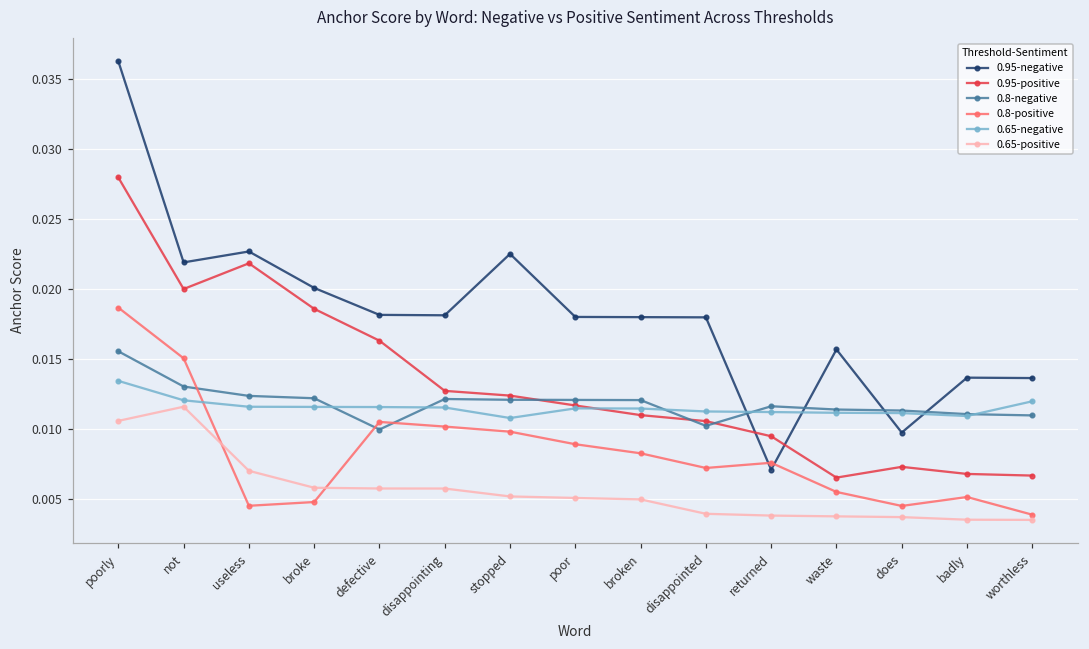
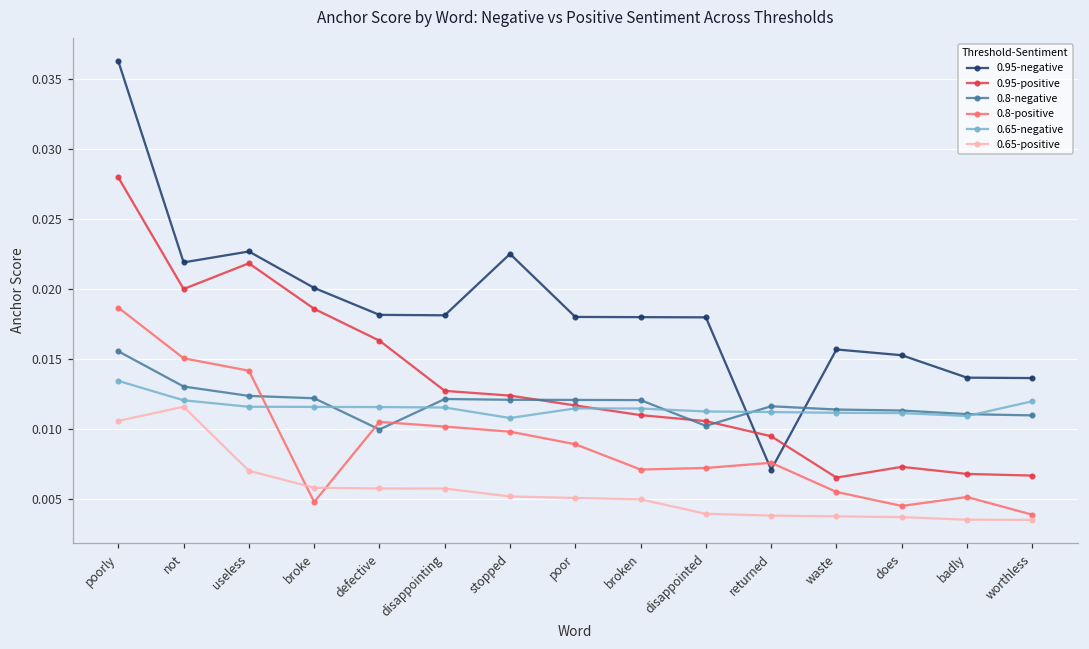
0.8-positive, useless: 0.0045 -> 0.0141
0.8-positive, broken: 0.0082 -> 0.0071
0.95-negative, does: 0.0097 -> 0.0152
